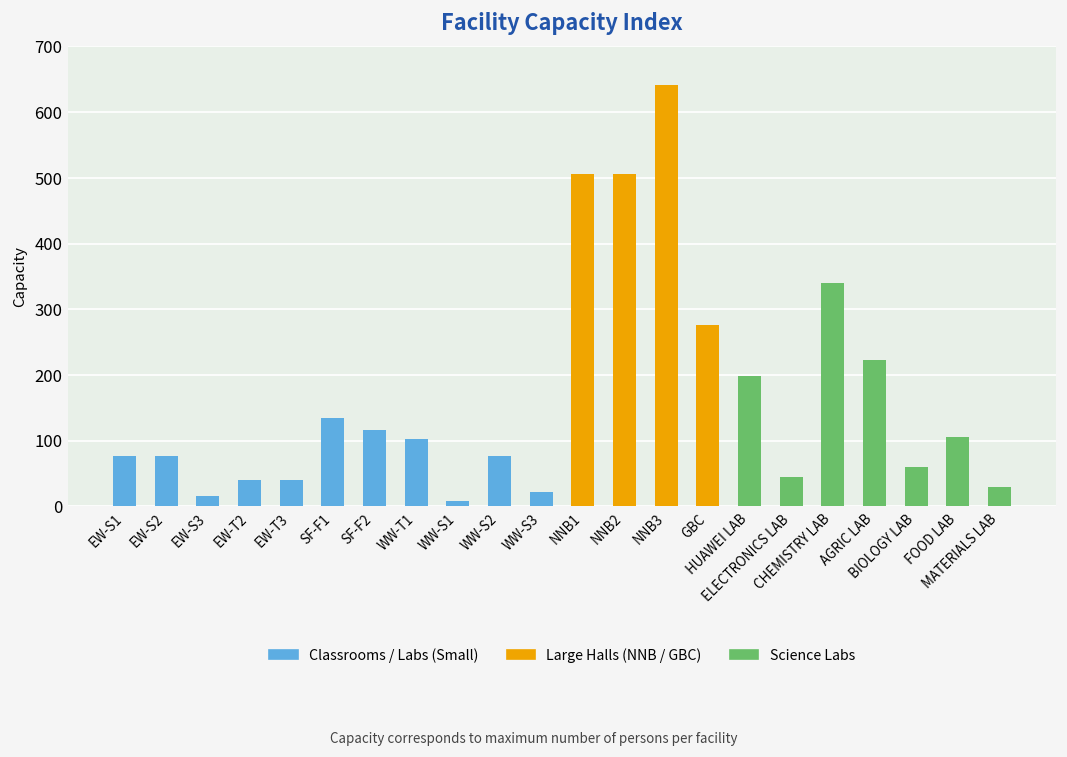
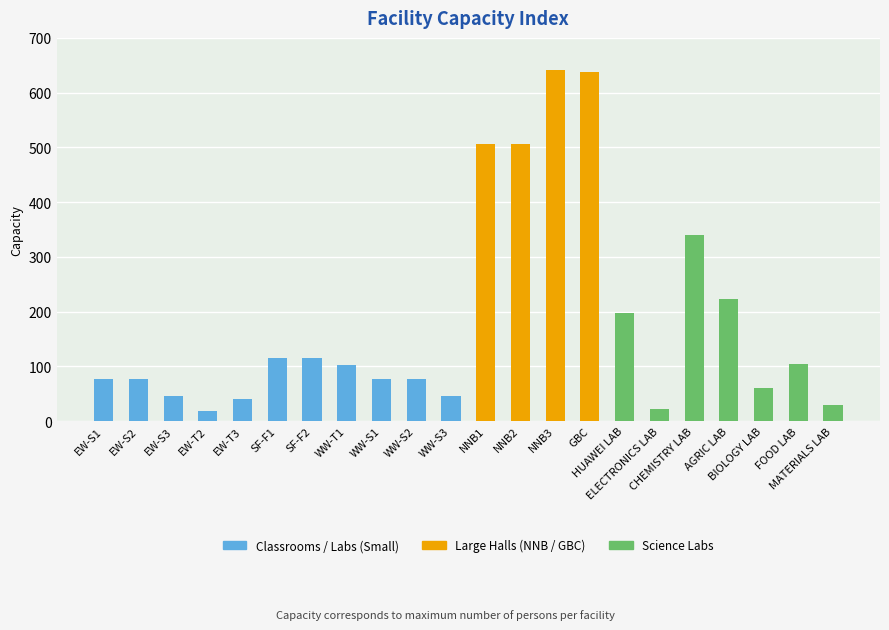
EW-S3: 20 -> 50
EW-T2: 40 -> 20
SF-F1: 140 -> 120
WW-S1: 10 -> 80
WW-S3: 20 -> 50
GBC: 280 -> 640
ELECTRONICS LAB: 50 -> 20
